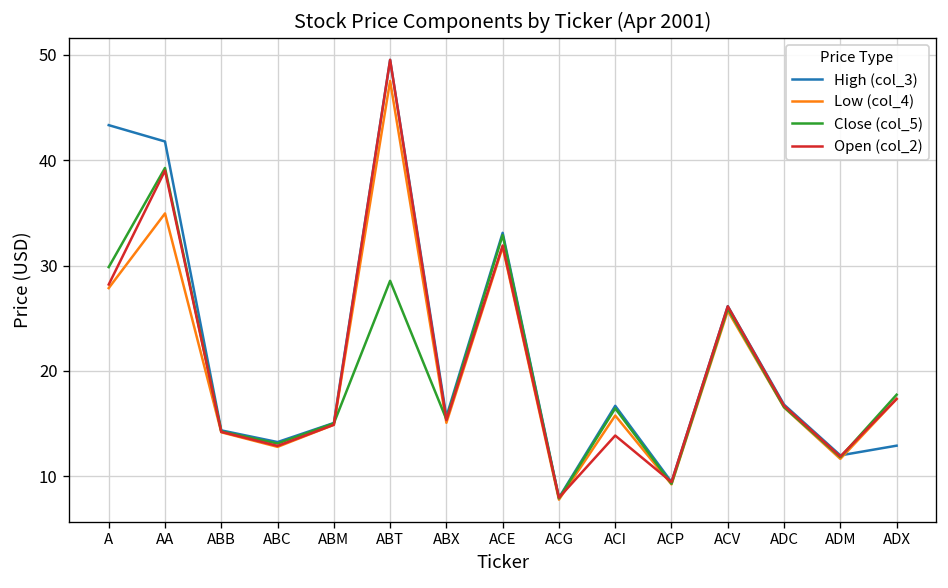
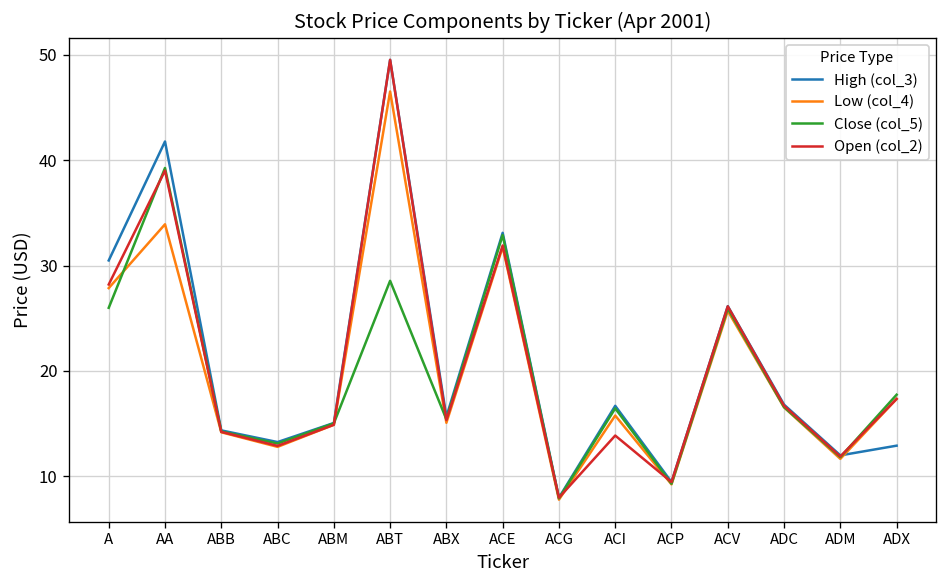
High (col_3), A: 43 -> 30
Close (col_5), A: 30 -> 26
Low (col_4), AA: 35 -> 34
Low (col_4), ABT: 48 -> 47
